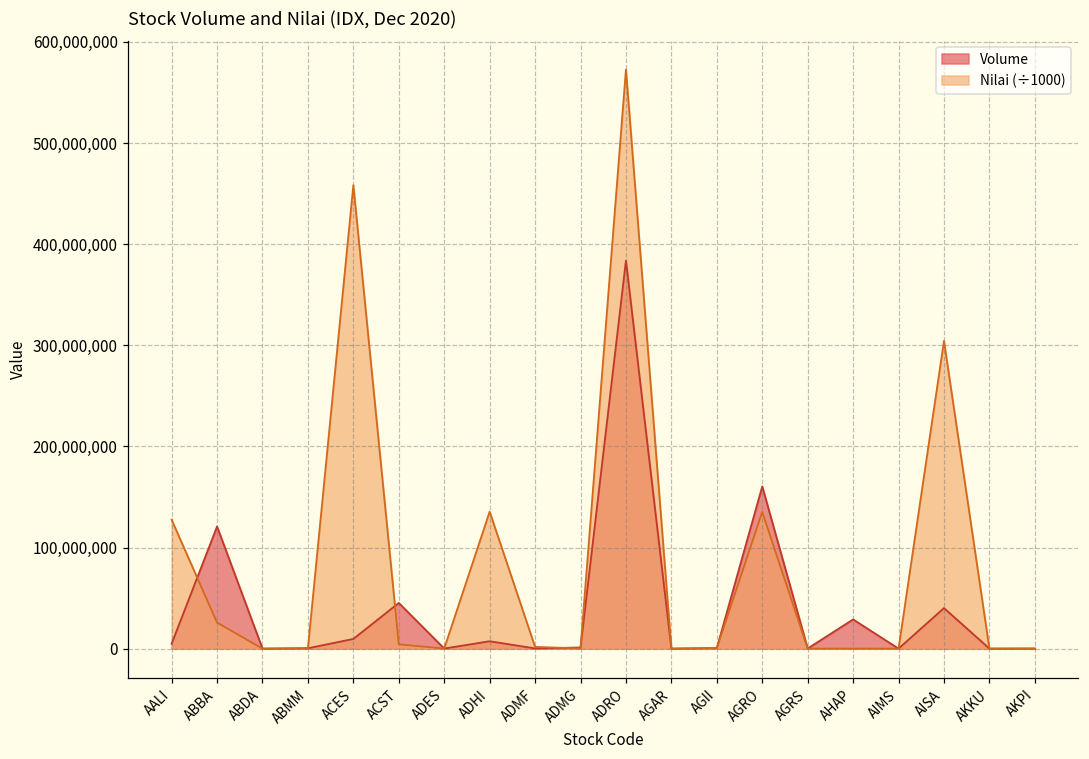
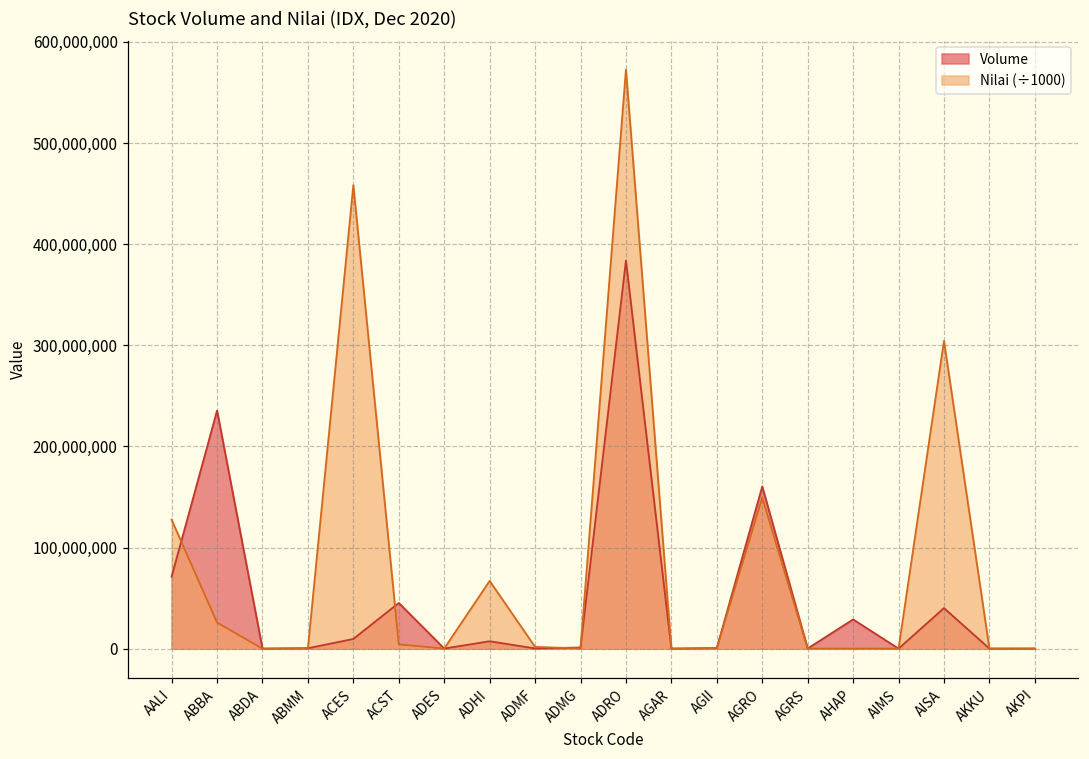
Volume, AALI: 0 -> 70,000,000
Volume, ABBA: 120,000,000 -> 240,000,000
Nilai (÷1000), ADHI: 140,000,000 -> 70,000,000
Nilai (÷1000), AGRO: 140,000,000 -> 150,000,000
